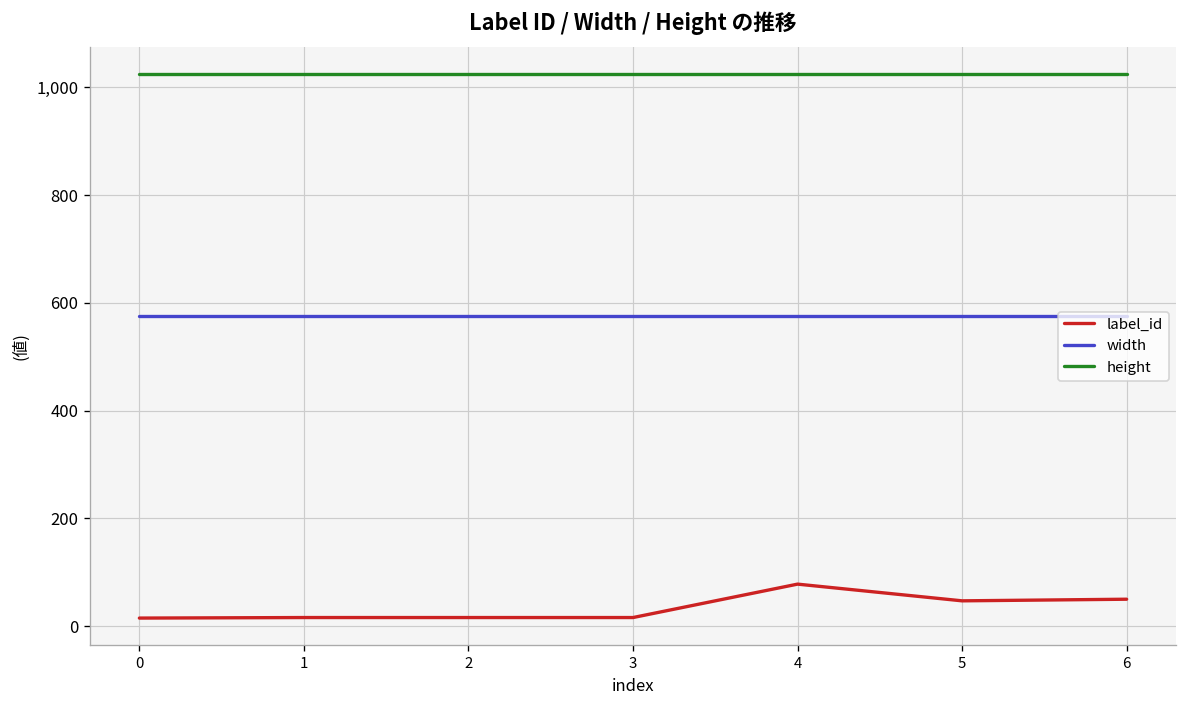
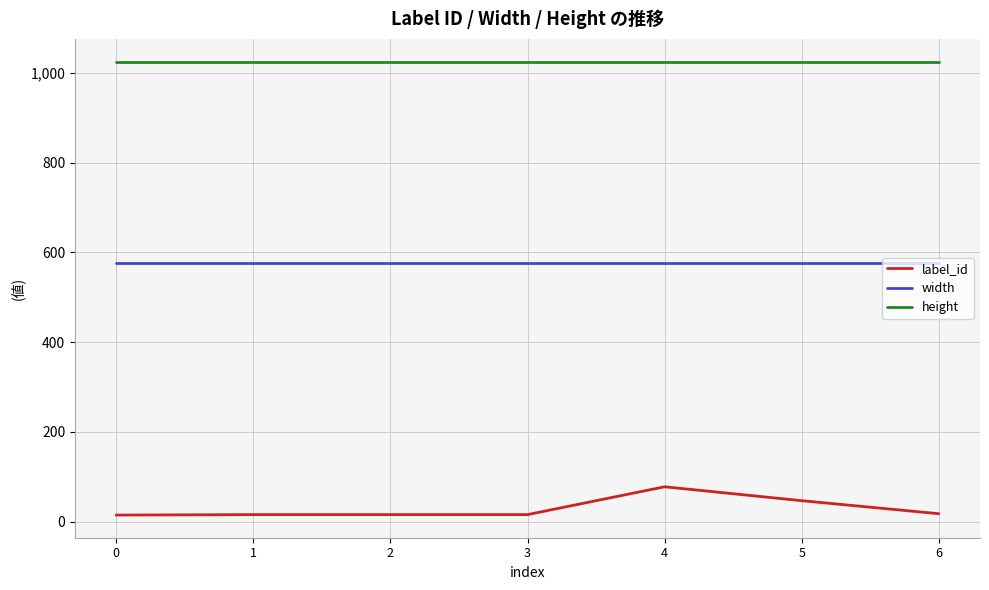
label_id, 6: 50 -> 20
